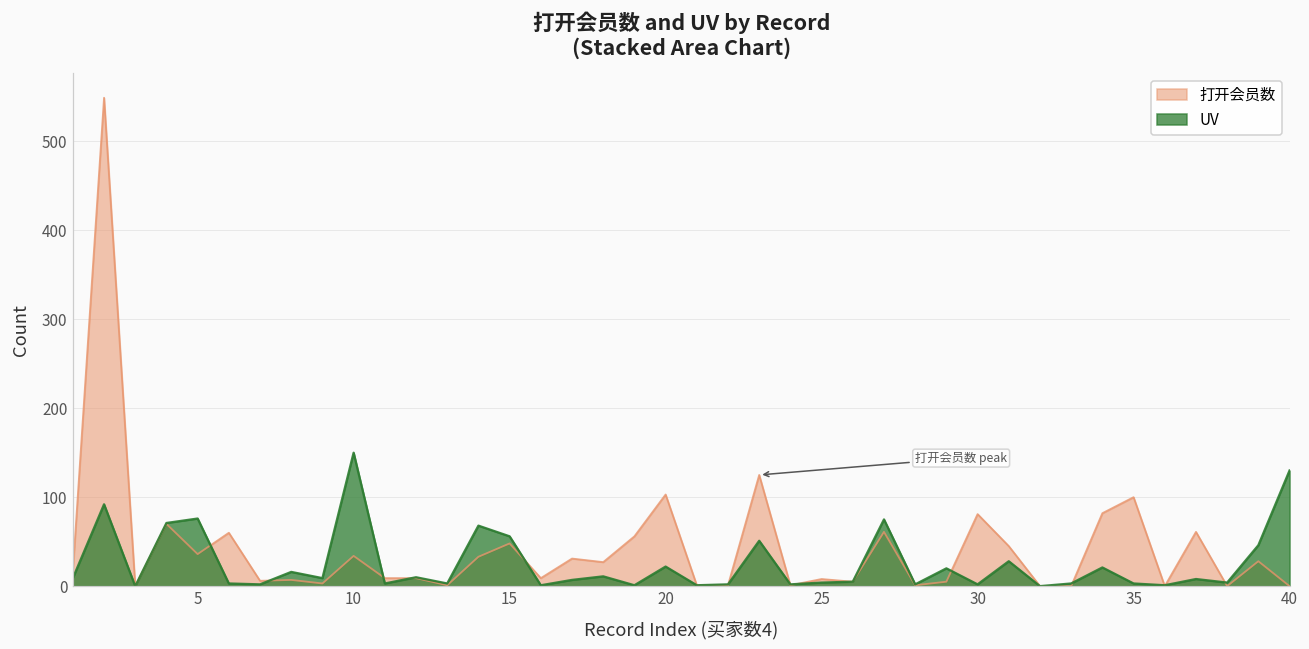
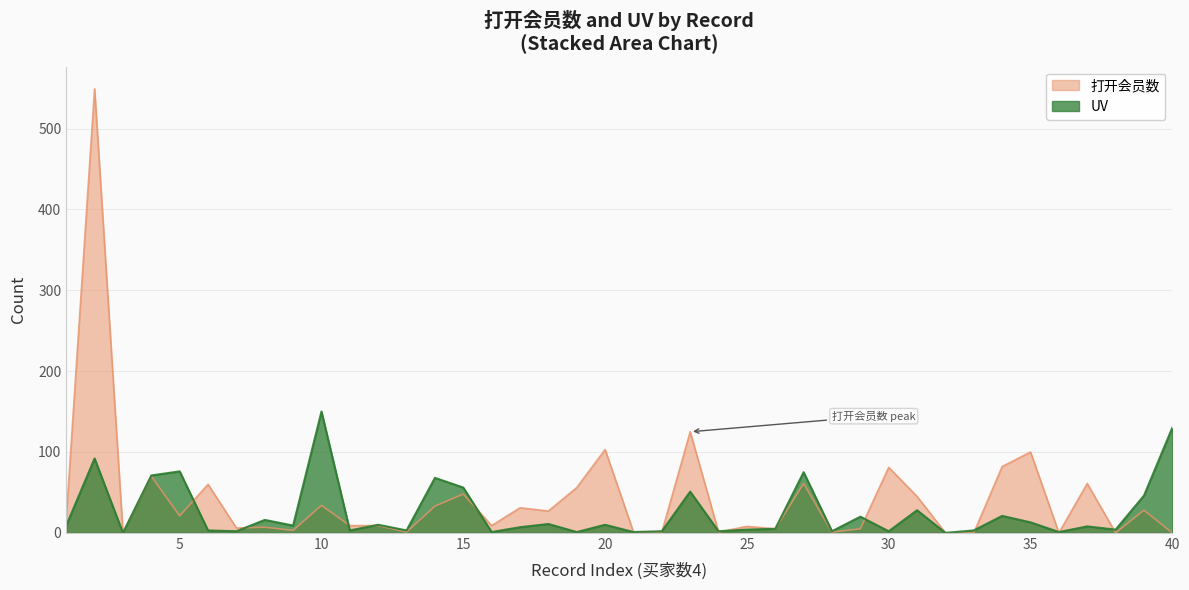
打开会员数, 5: 40 -> 20
UV, 20: 20 -> 10
UV, 35: 0 -> 10
